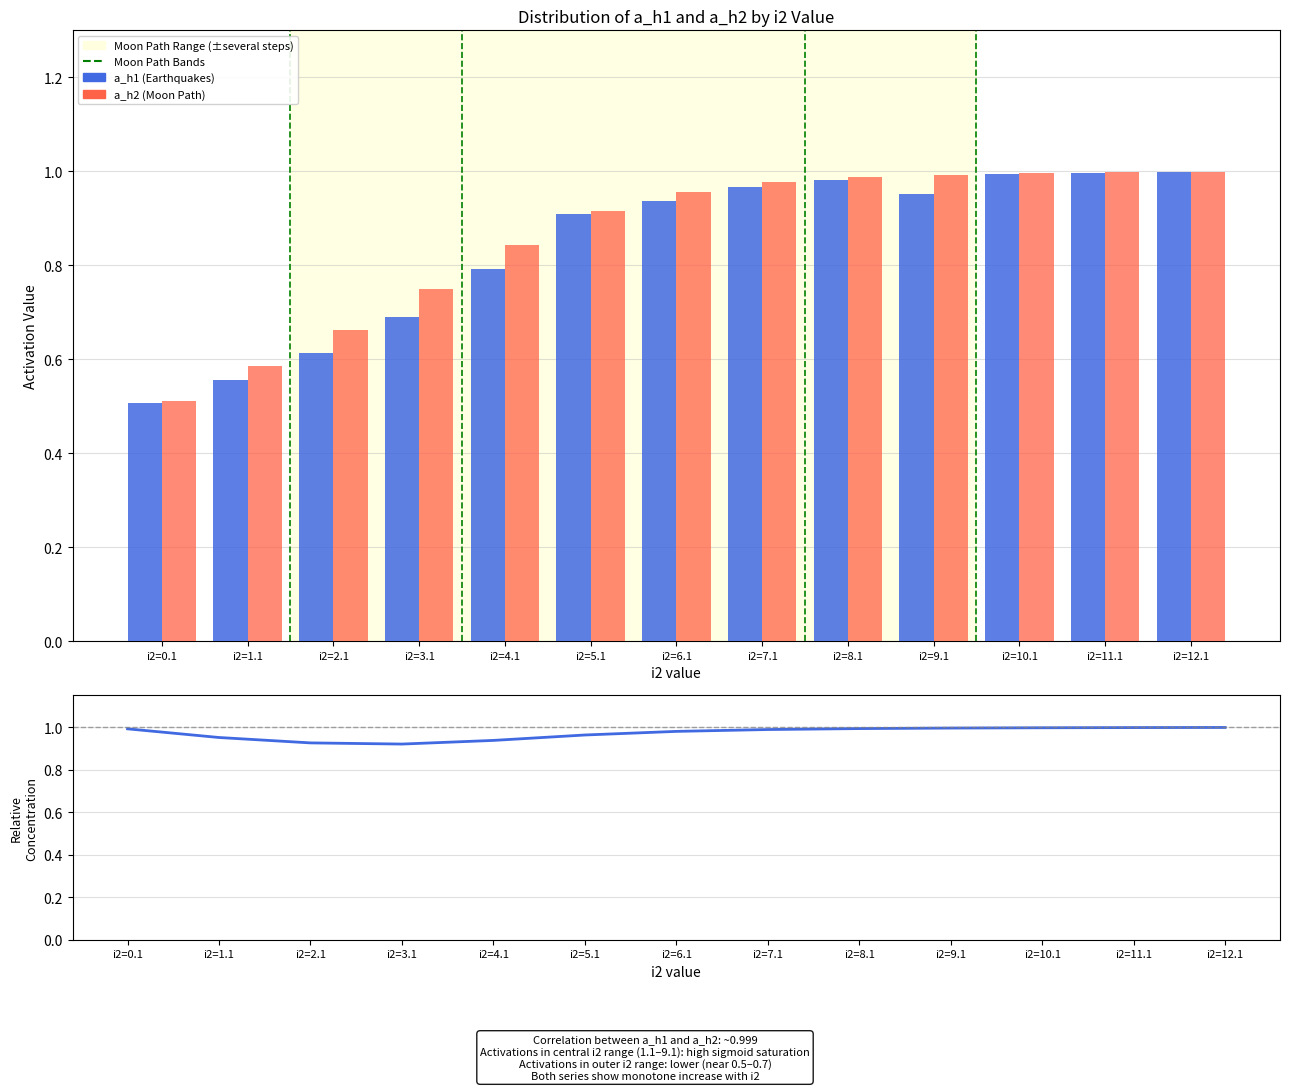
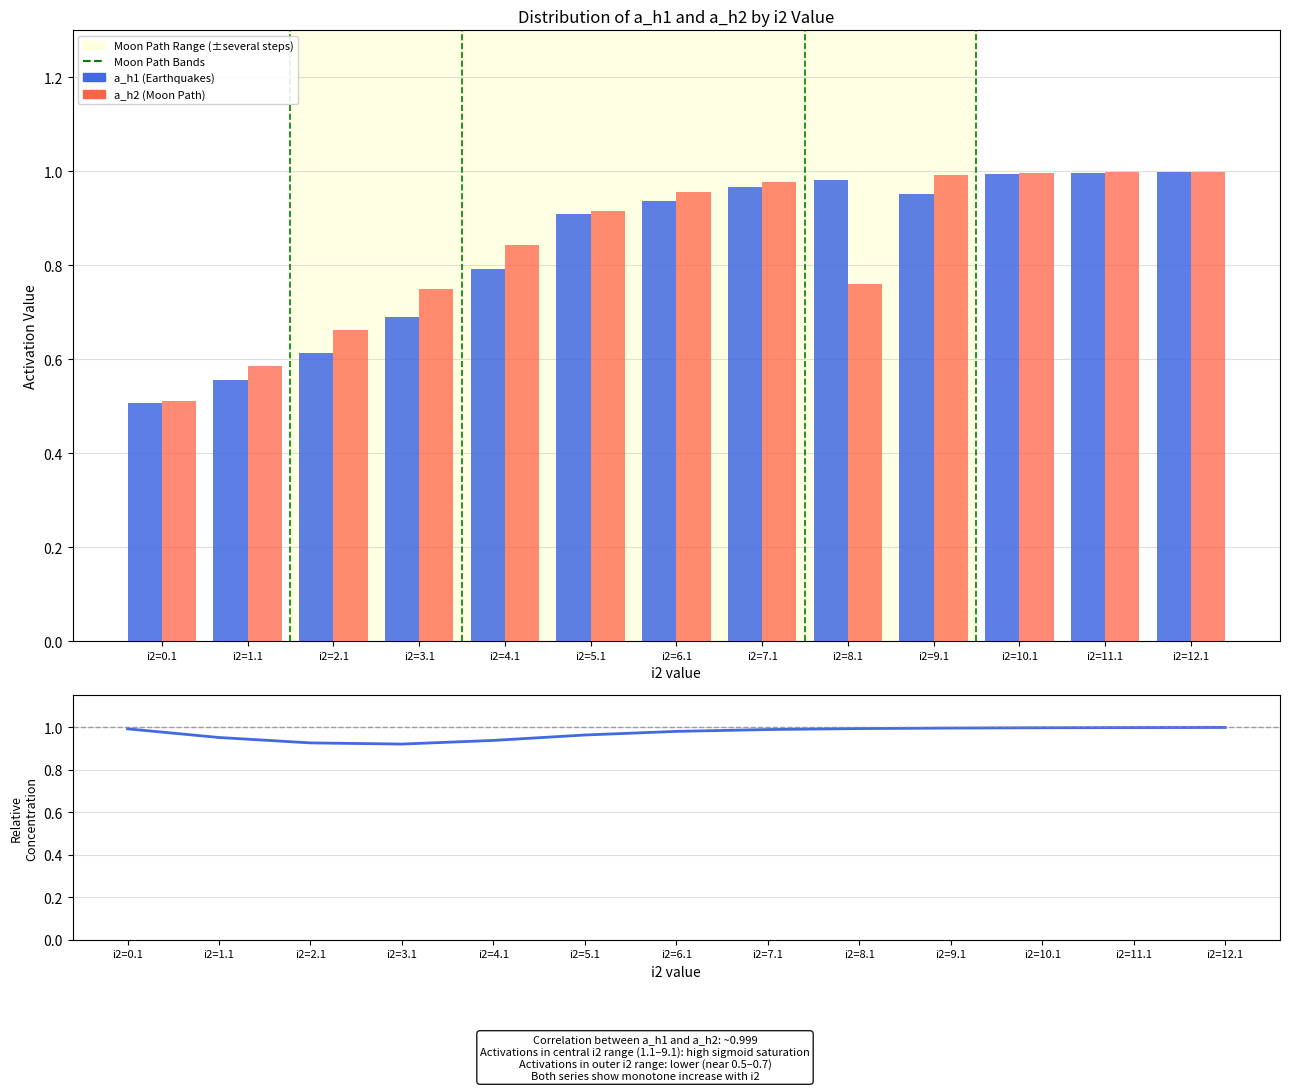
Distribution of a_h1 and a_h2 by i2 Value, a_h2 (Moon Path), i2=8.1: 0.99 -> 0.76
